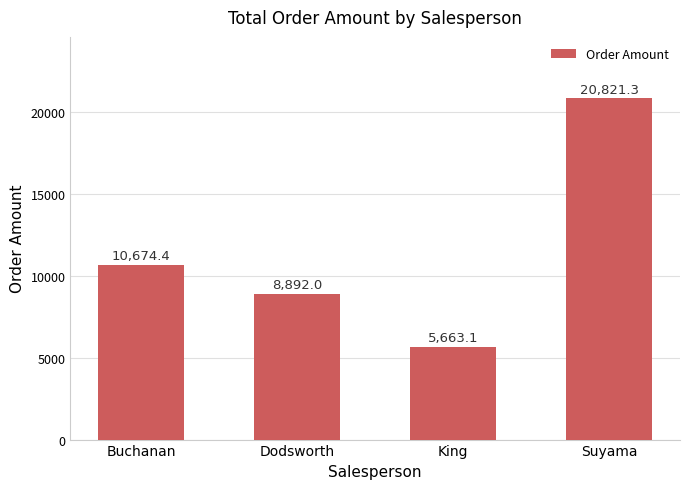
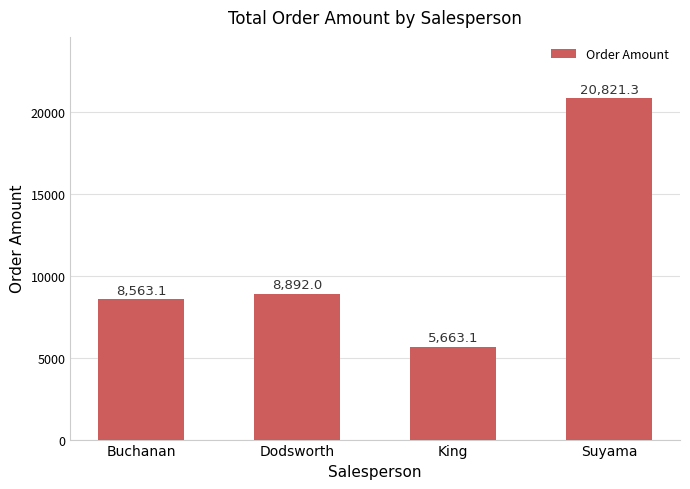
Buchanan: 10,674.4 -> 8,563.1
